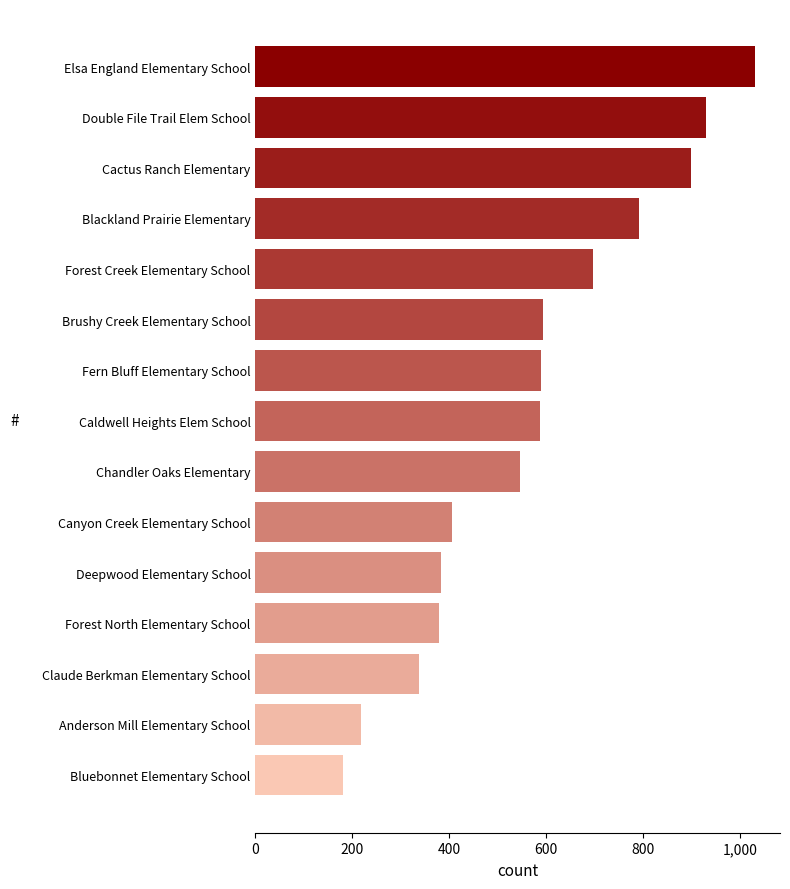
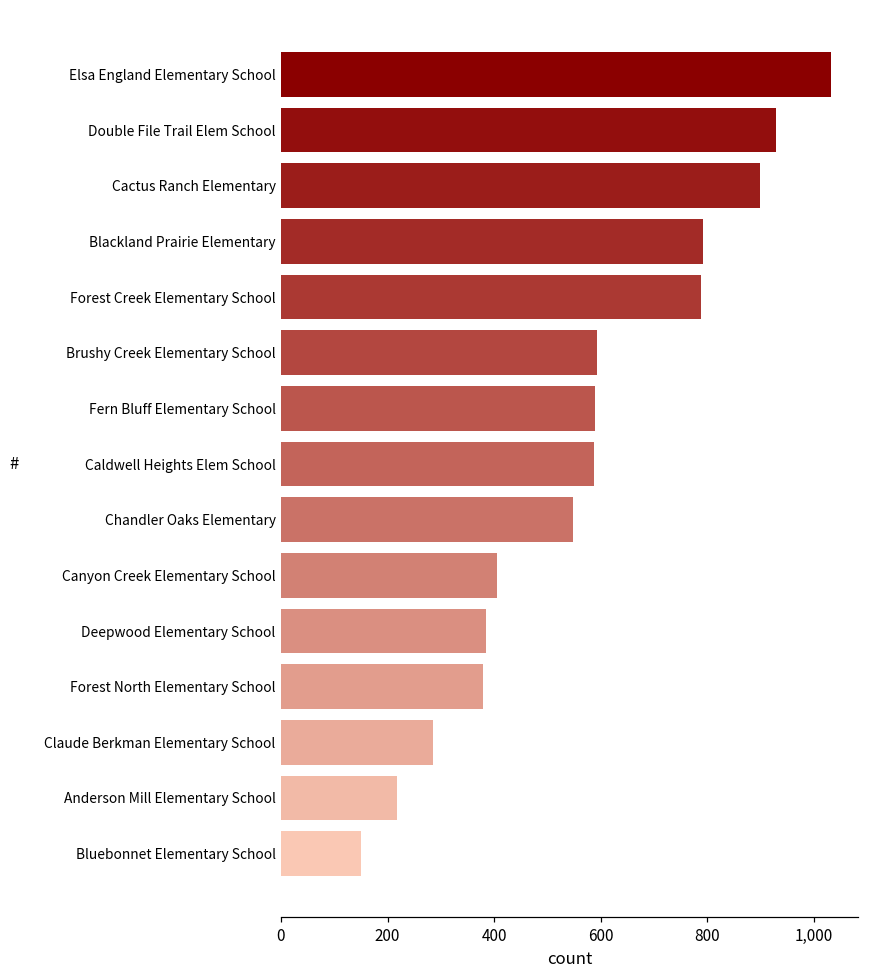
Forest Creek Elementary School: 700 -> 790
Claude Berkman Elementary School: 340 -> 290
Bluebonnet Elementary School: 180 -> 150
